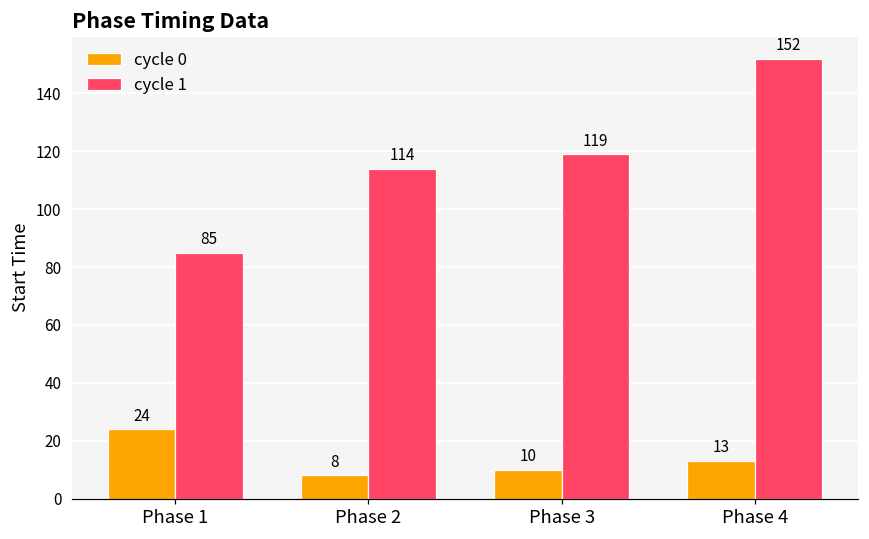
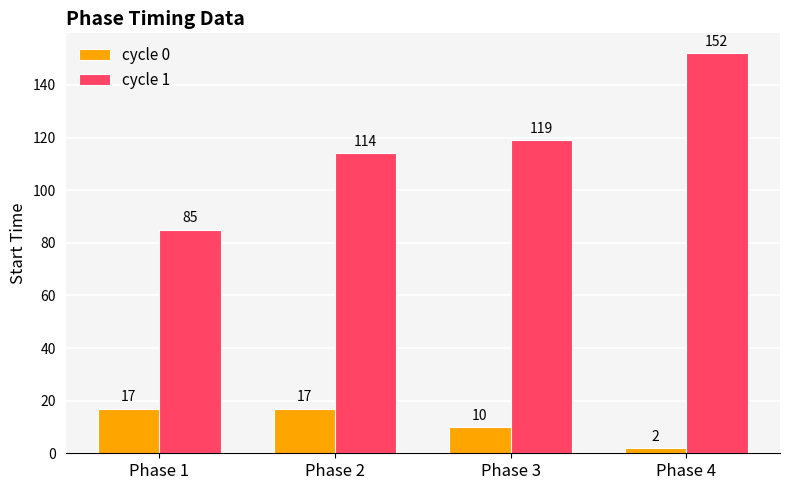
cycle 0, Phase 1: 24 -> 17
cycle 0, Phase 2: 8 -> 17
cycle 0, Phase 4: 13 -> 2
